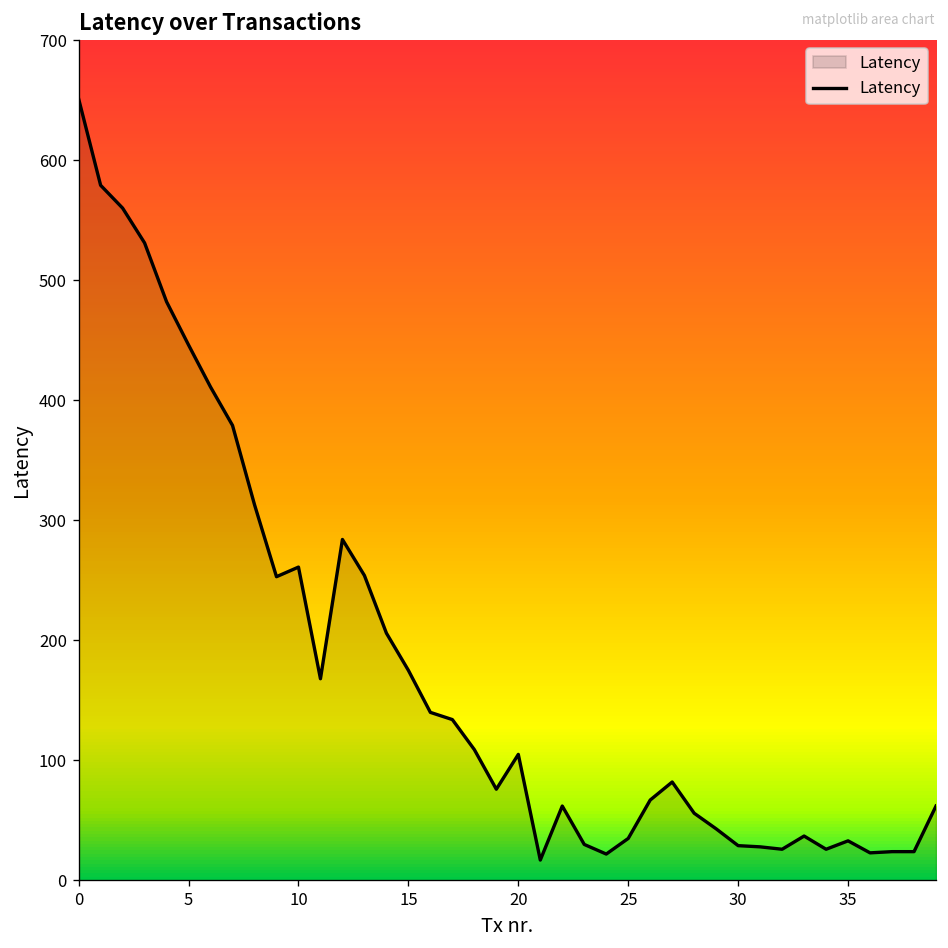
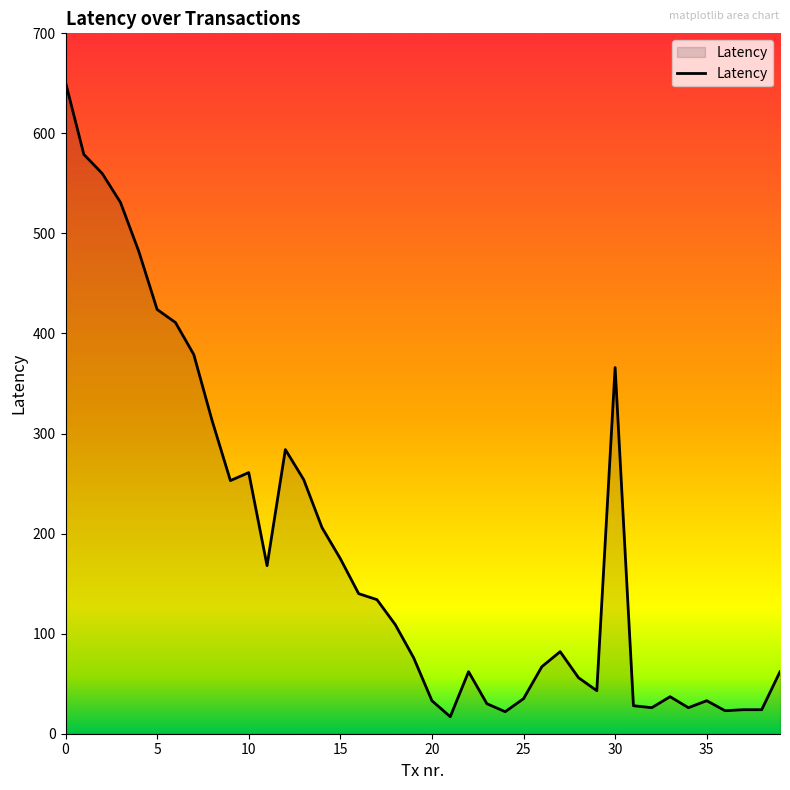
5: 446 -> 424
20: 105 -> 33
30: 29 -> 366
